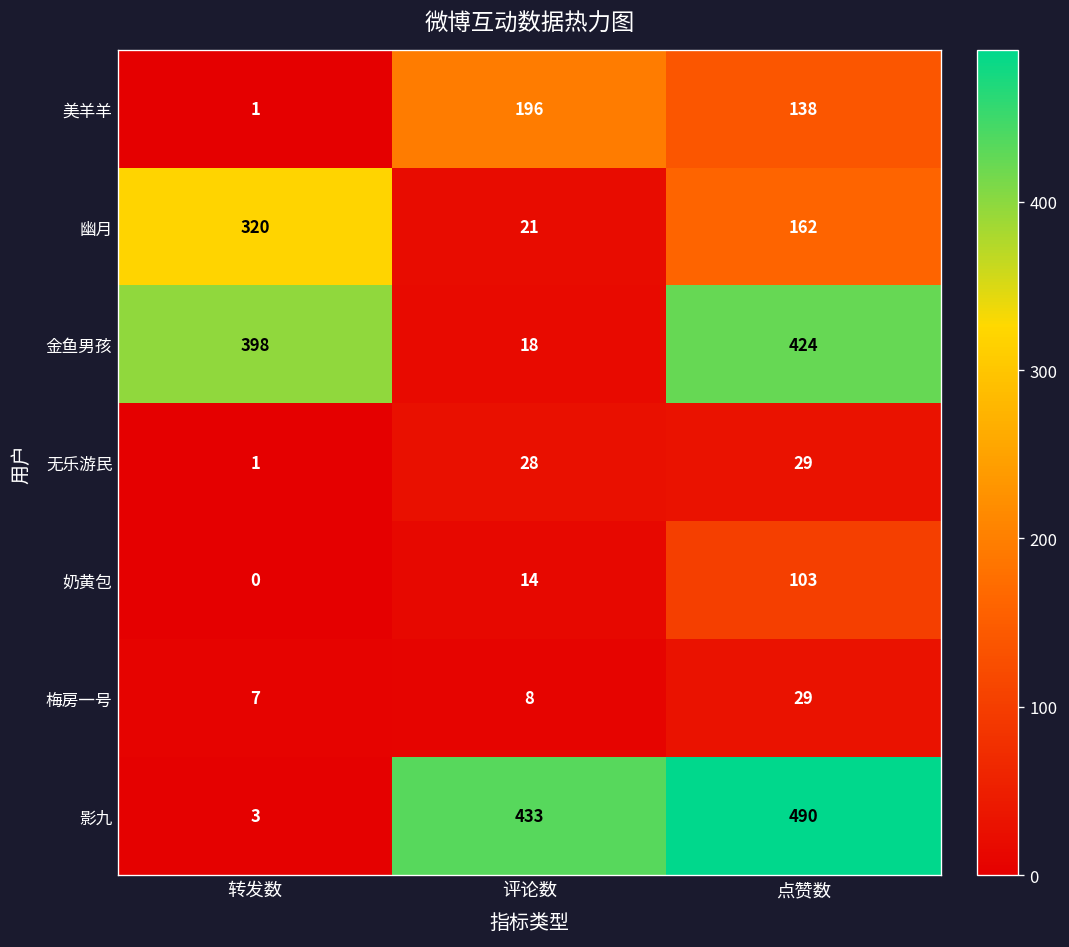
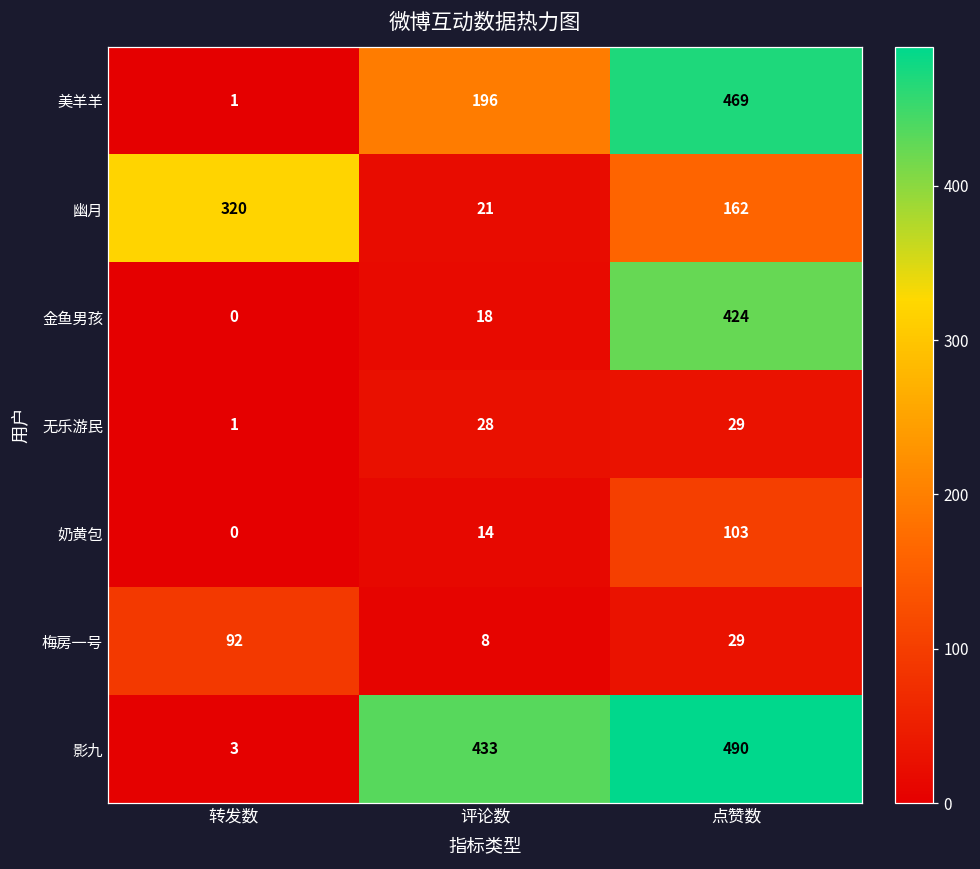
美羊羊, 点赞数: 138 -> 469
金鱼男孩, 转发数: 398 -> 0
梅房一号, 转发数: 7 -> 92
